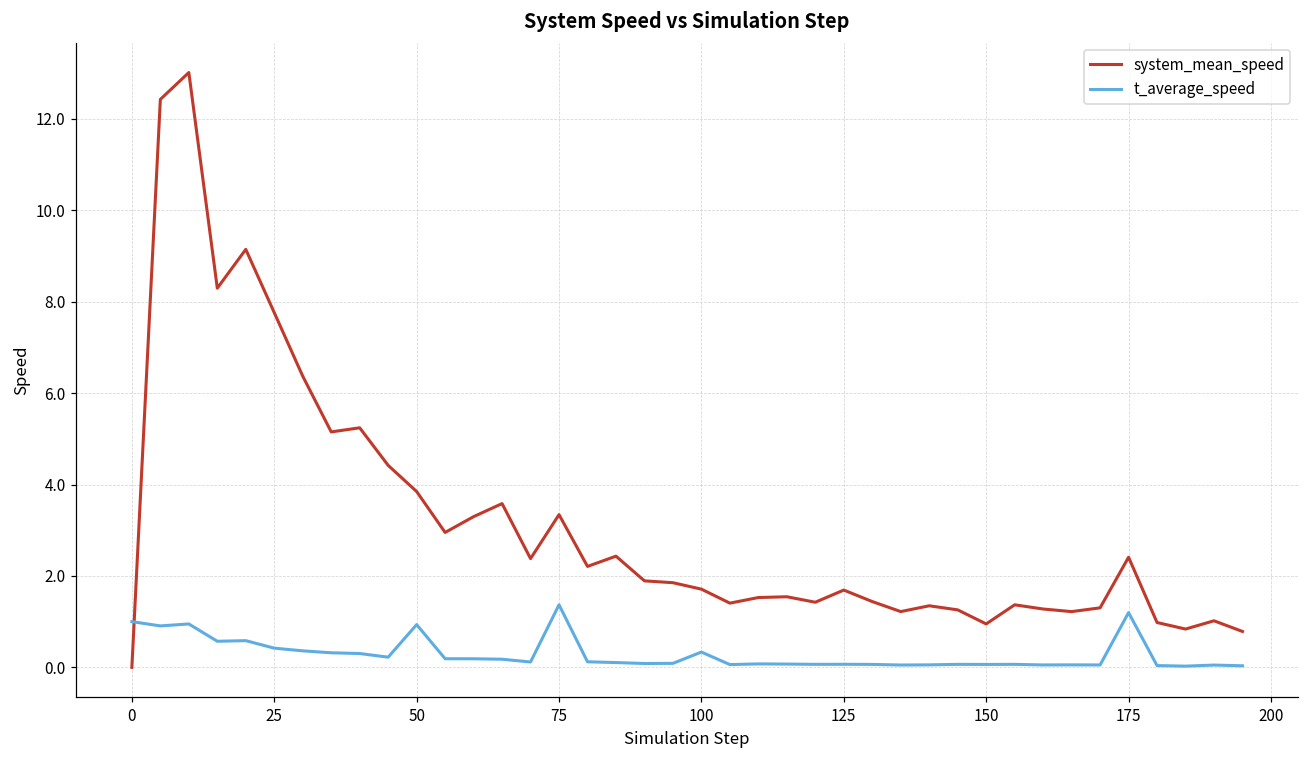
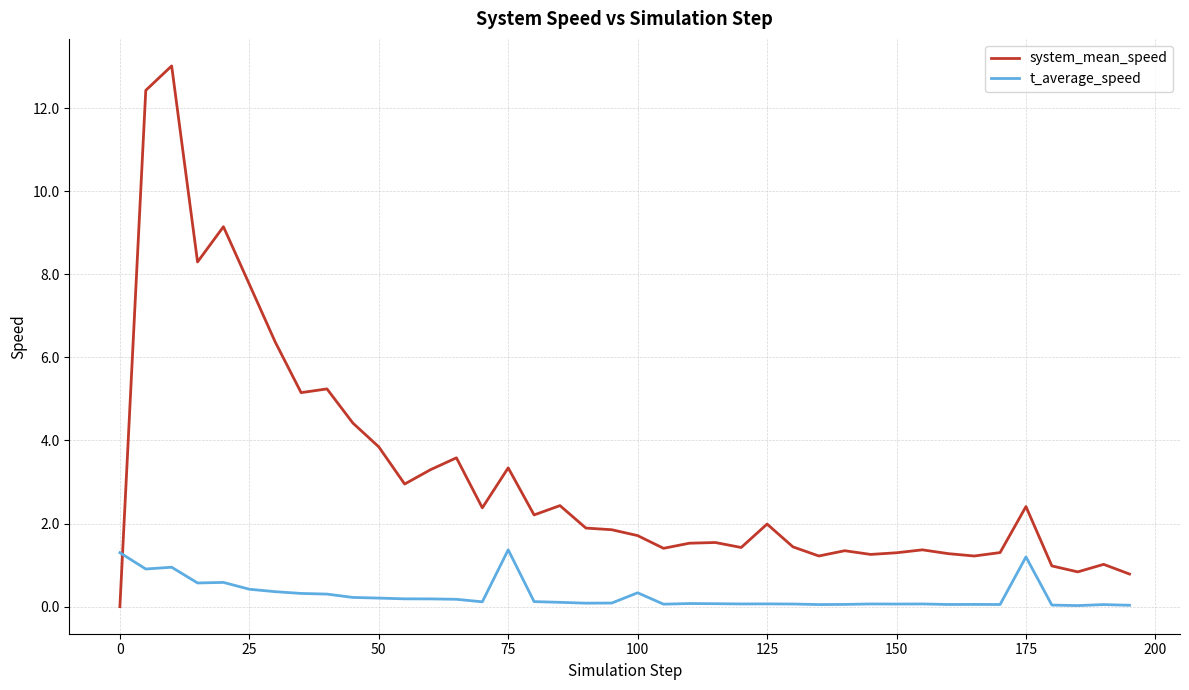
t_average_speed, 0: 1.0 -> 1.3
t_average_speed, 50: 0.9 -> 0.2
system_mean_speed, 125: 1.7 -> 2.0
system_mean_speed, 150: 0.9 -> 1.3
